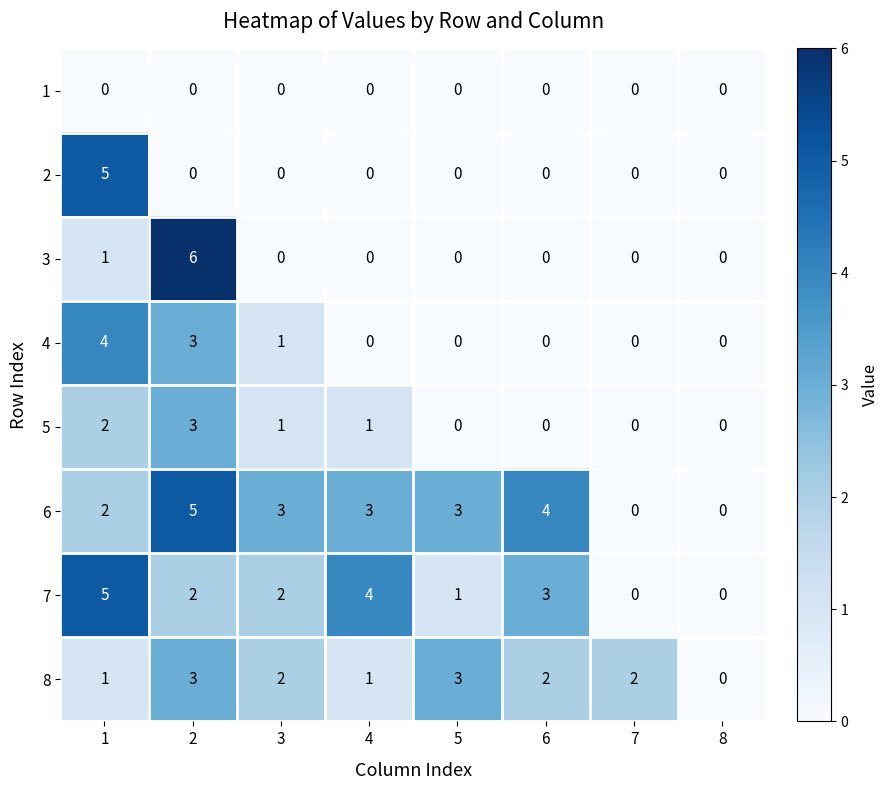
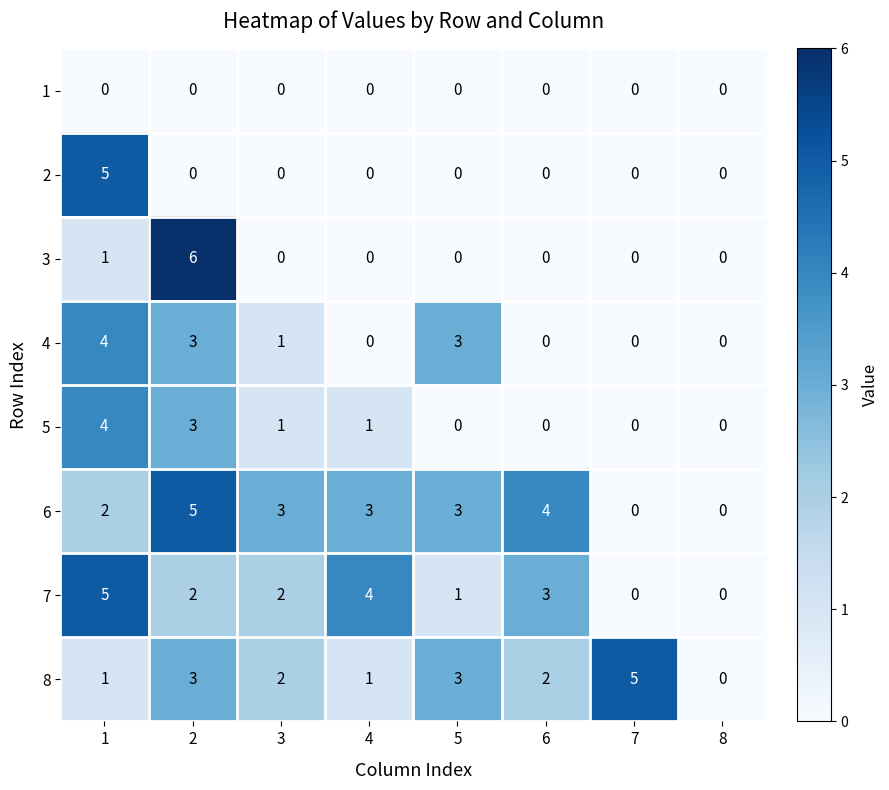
4, 5: 0 -> 3
5, 1: 2 -> 4
8, 7: 2 -> 5
